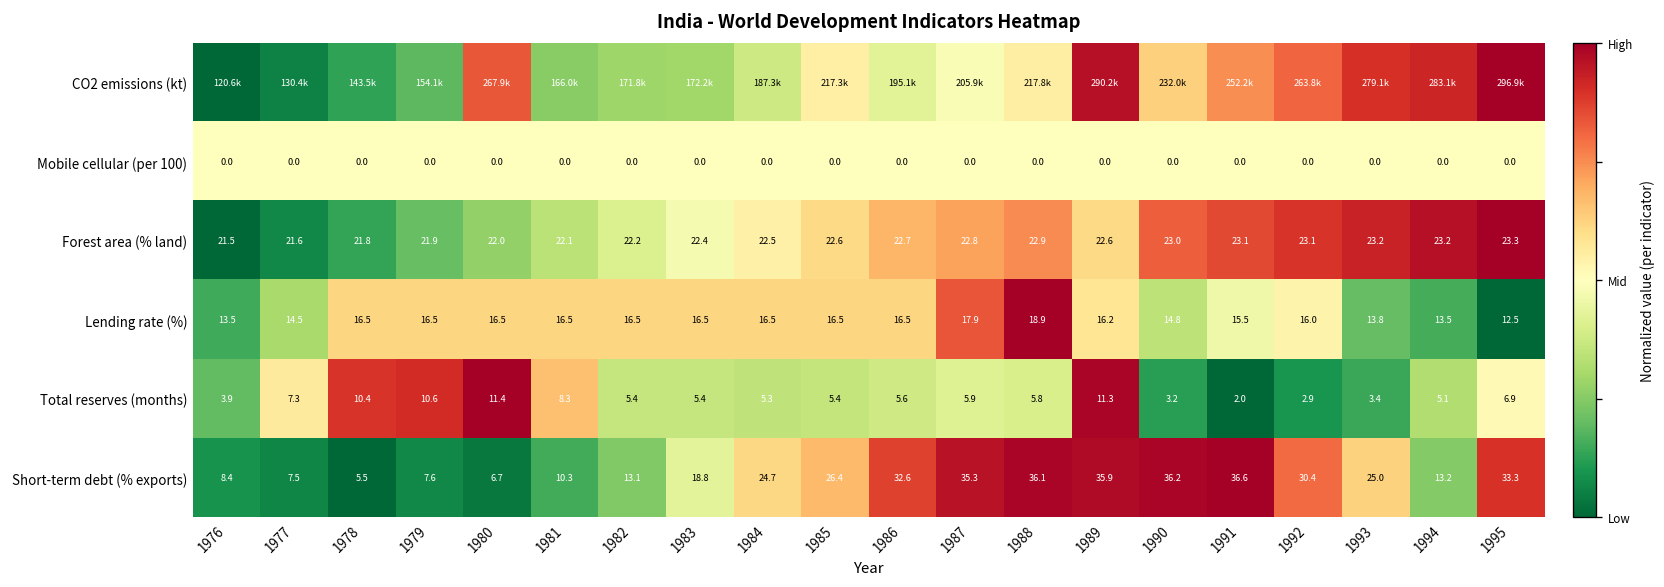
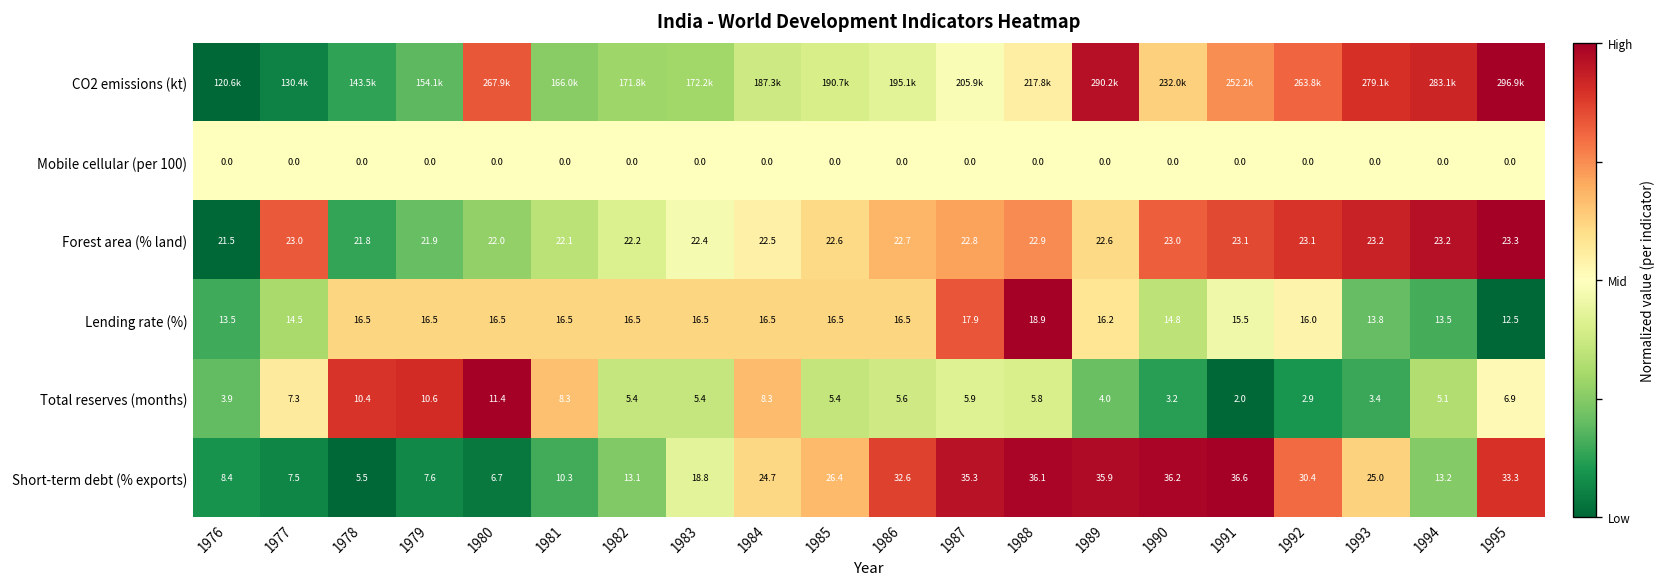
CO2 emissions (kt), 1985: 217.3k -> 190.7k
Forest area (% land), 1977: 21.6 -> 23.0
Total reserves (months), 1984: 5.3 -> 8.3
Total reserves (months), 1989: 11.3 -> 4.0
